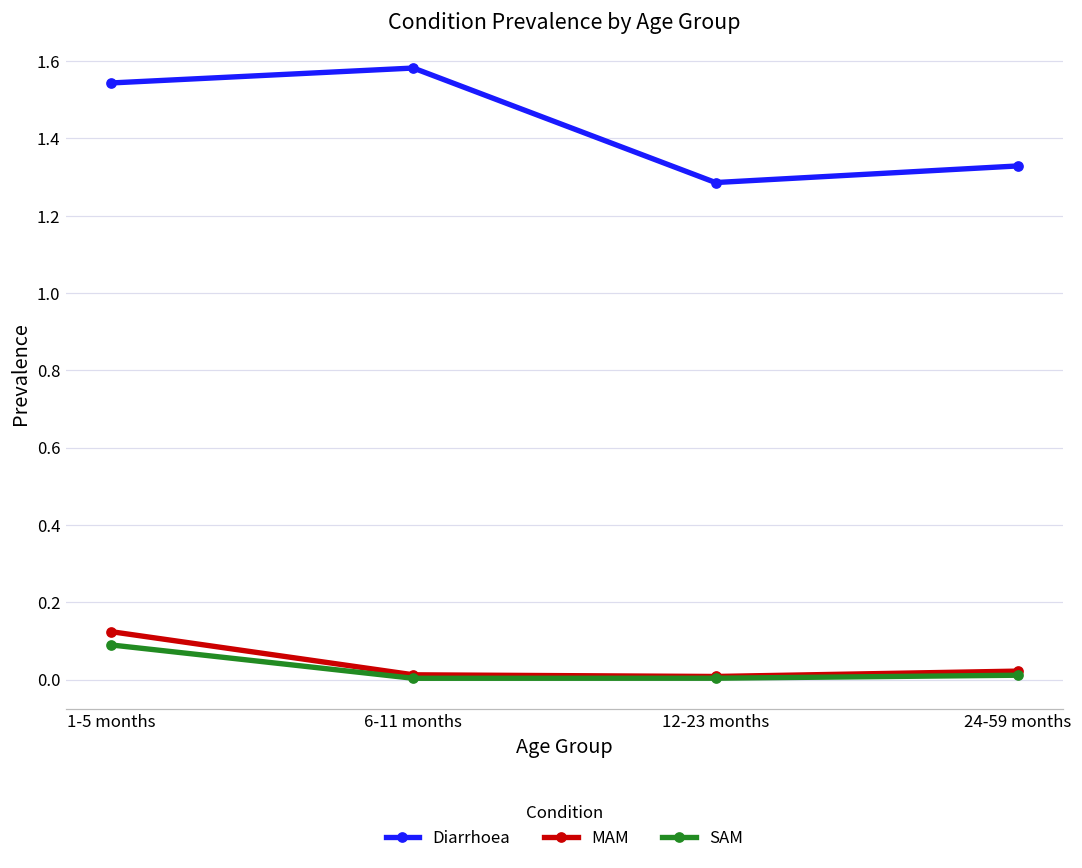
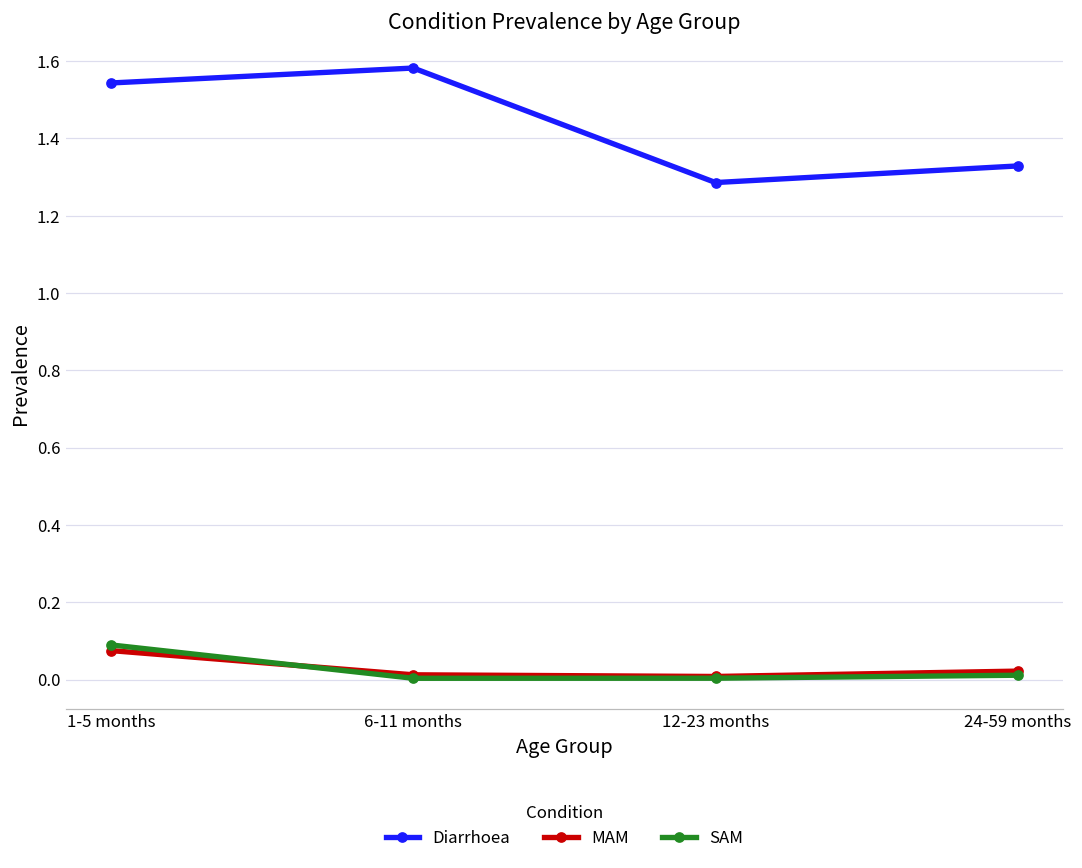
MAM, 1-5 months: 0.12 -> 0.07
